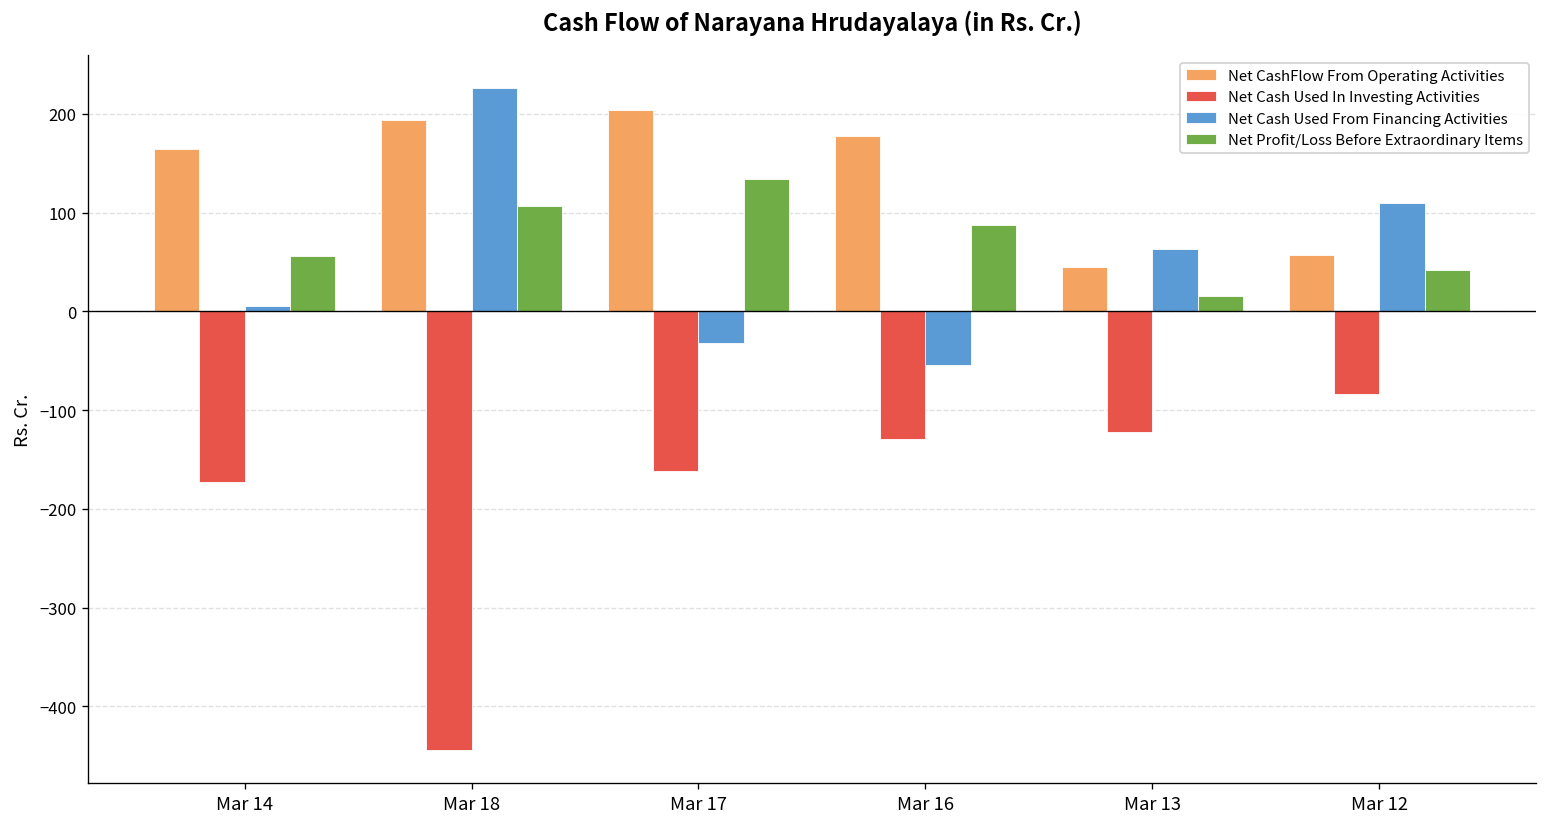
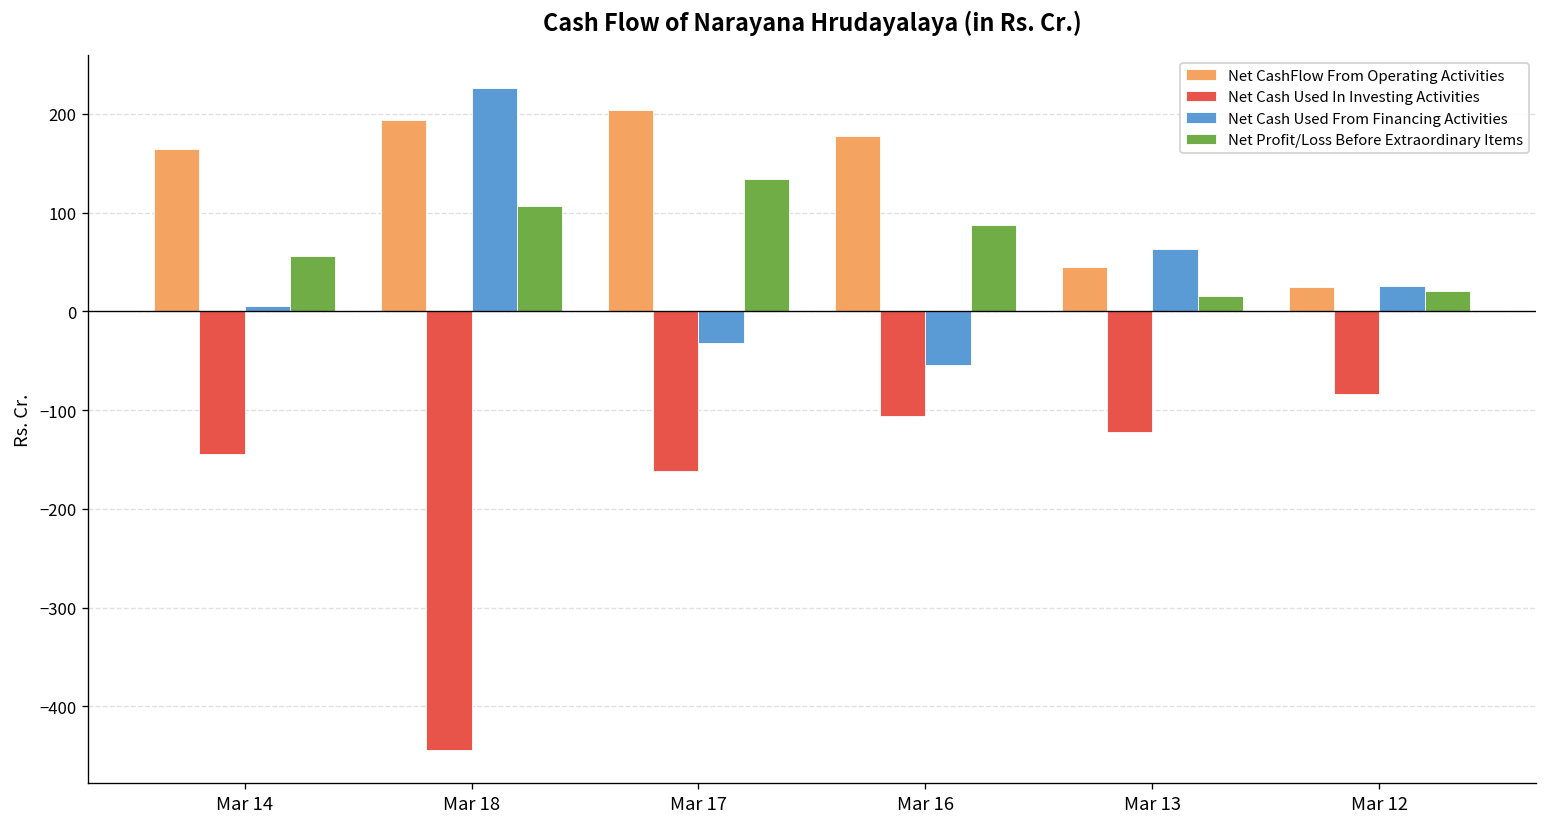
Net Cash Used In Investing Activities, Mar 14: -170 -> -140
Net Cash Used In Investing Activities, Mar 16: -130 -> -110
Net CashFlow From Operating Activities, Mar 12: 60 -> 20
Net Cash Used From Financing Activities, Mar 12: 110 -> 30
Net Profit/Loss Before Extraordinary Items, Mar 12: 40 -> 20
